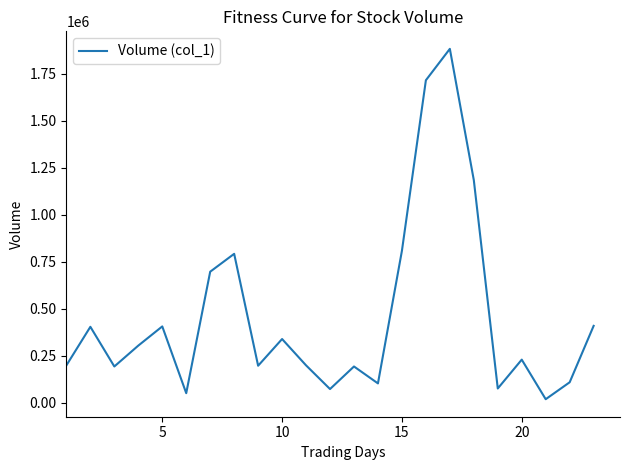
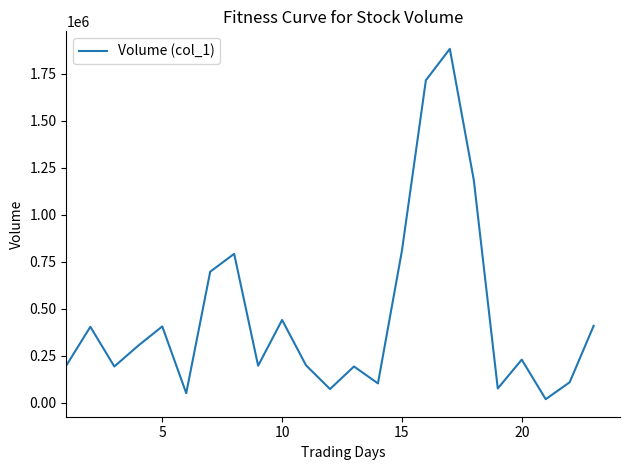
10: 340000 -> 440000
